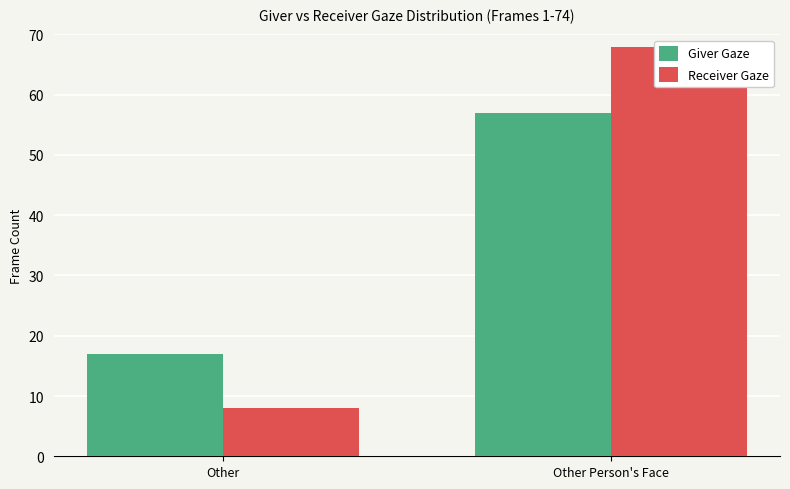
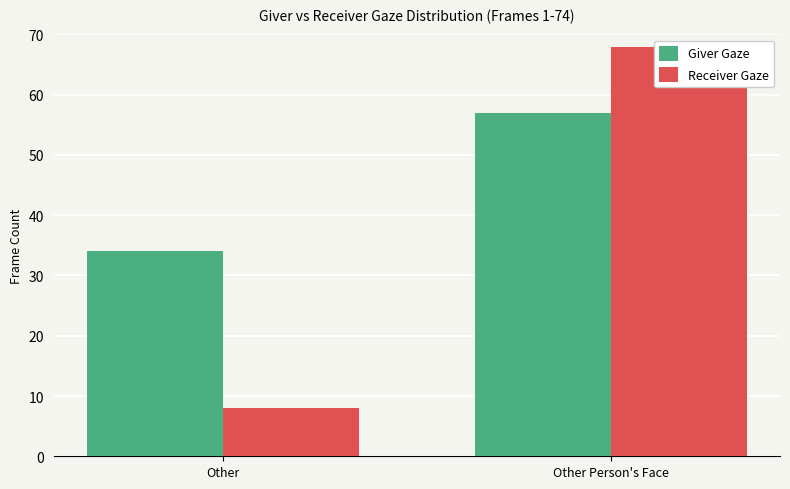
Giver Gaze, Other: 17 -> 34
